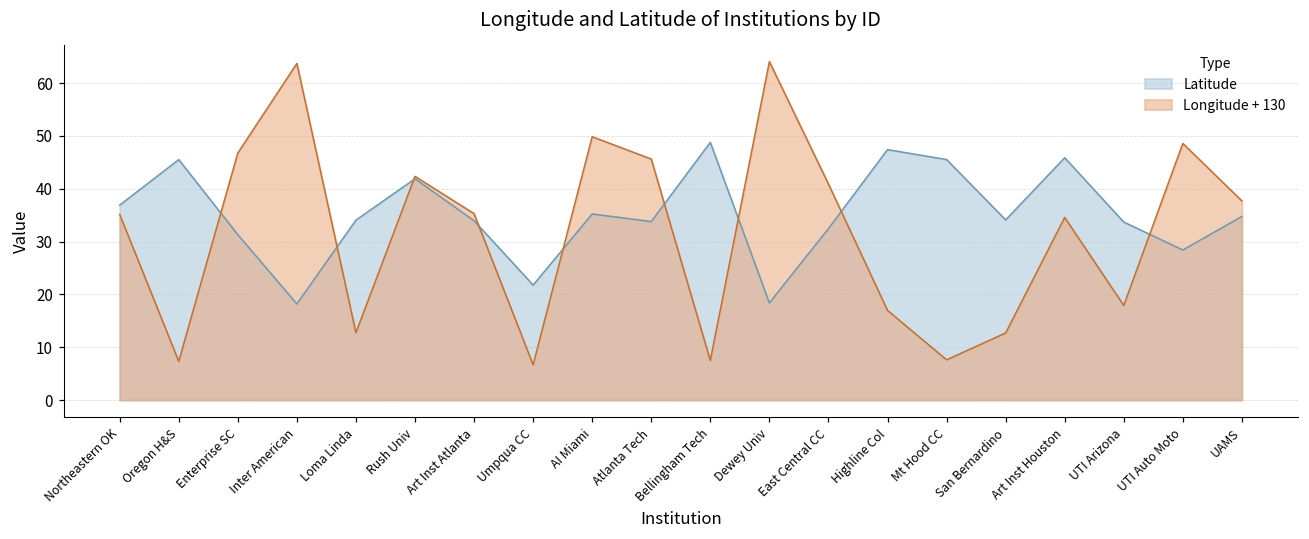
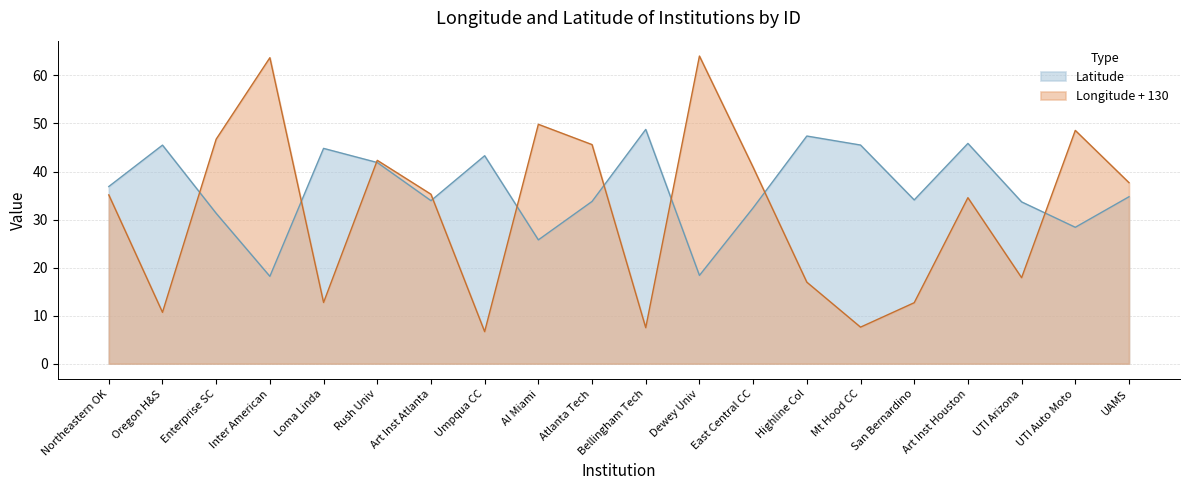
Longitude + 130, Oregon H&S: 7 -> 11
Latitude, Loma Linda: 34 -> 45
Latitude, Umpqua CC: 22 -> 43
Latitude, AI Miami: 35 -> 26
